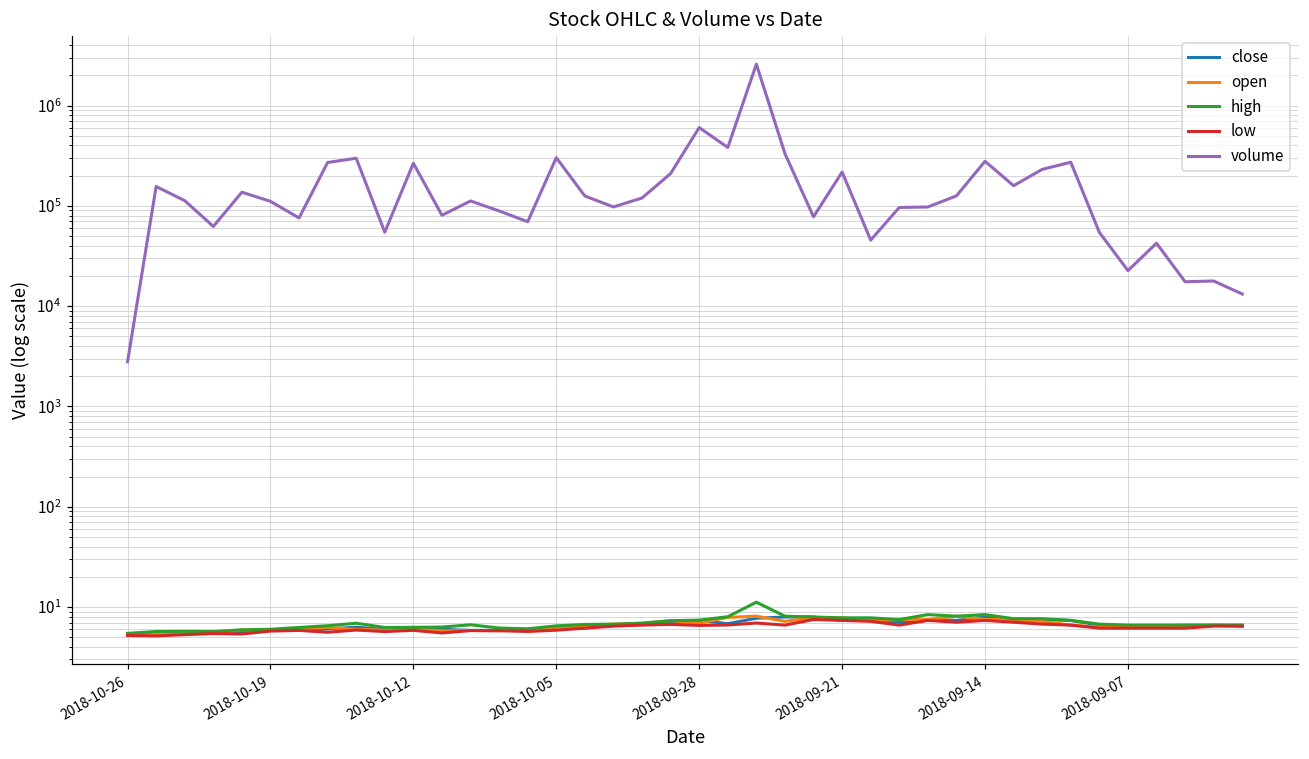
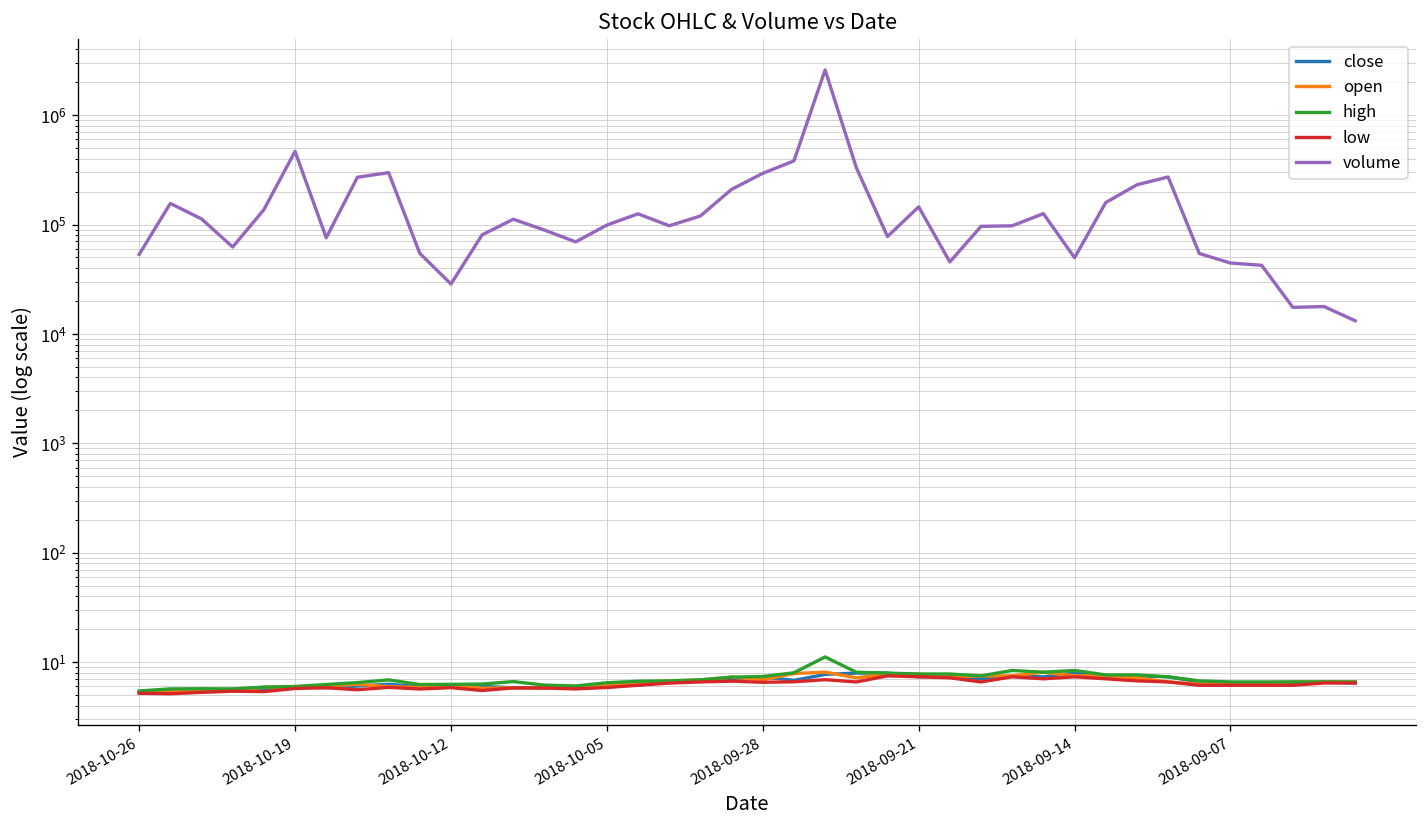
volume, 2018-10-26: 2800 -> 50000
volume, 2018-10-19: 110000 -> 500000
volume, 2018-10-12: 270000 -> 29000
volume, 2018-10-05: 300000 -> 100000
volume, 2018-09-28: 600000 -> 290000
volume, 2018-09-21: 220000 -> 150000
volume, 2018-09-14: 280000 -> 50000
volume, 2018-09-07: 23000 -> 40000
